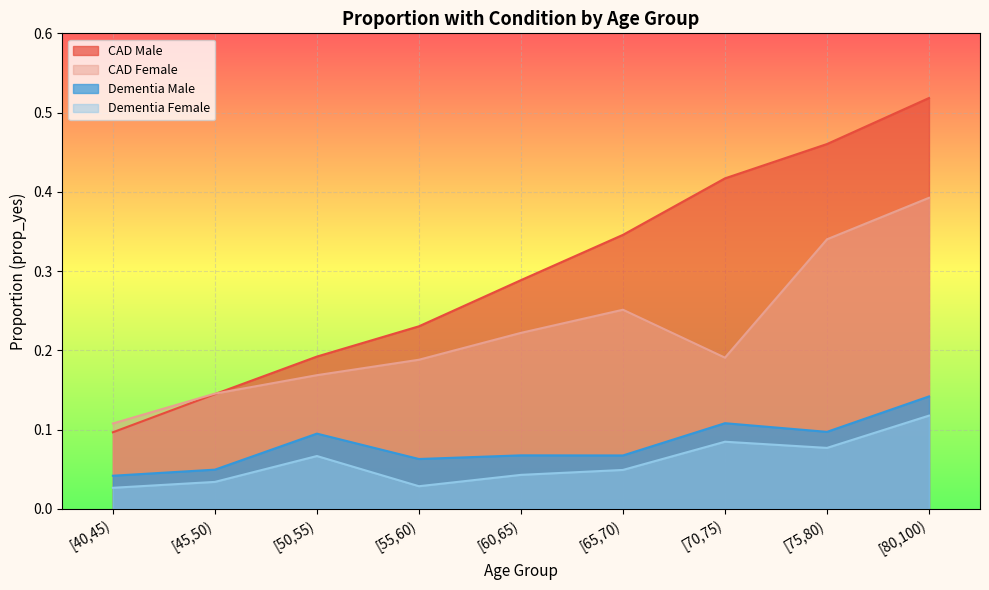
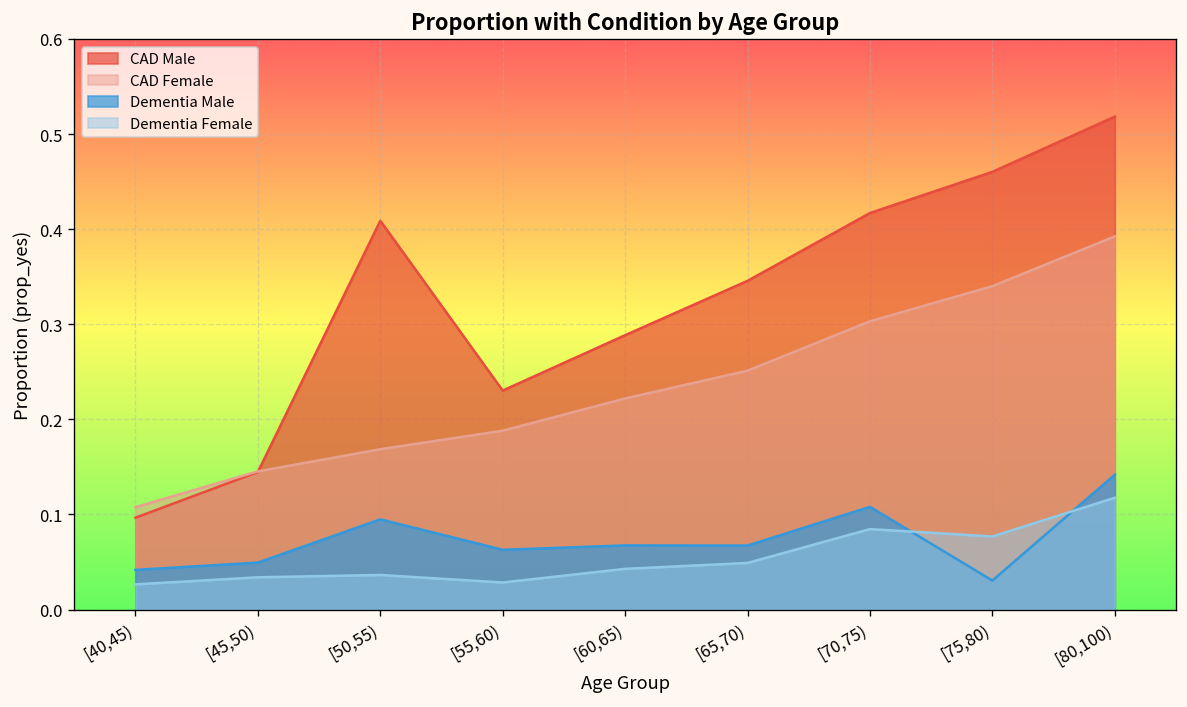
CAD Male, [50,55): 0.19 -> 0.41
Dementia Female, [50,55): 0.07 -> 0.04
CAD Female, [70,75): 0.19 -> 0.30
Dementia Male, [75,80): 0.10 -> 0.03
